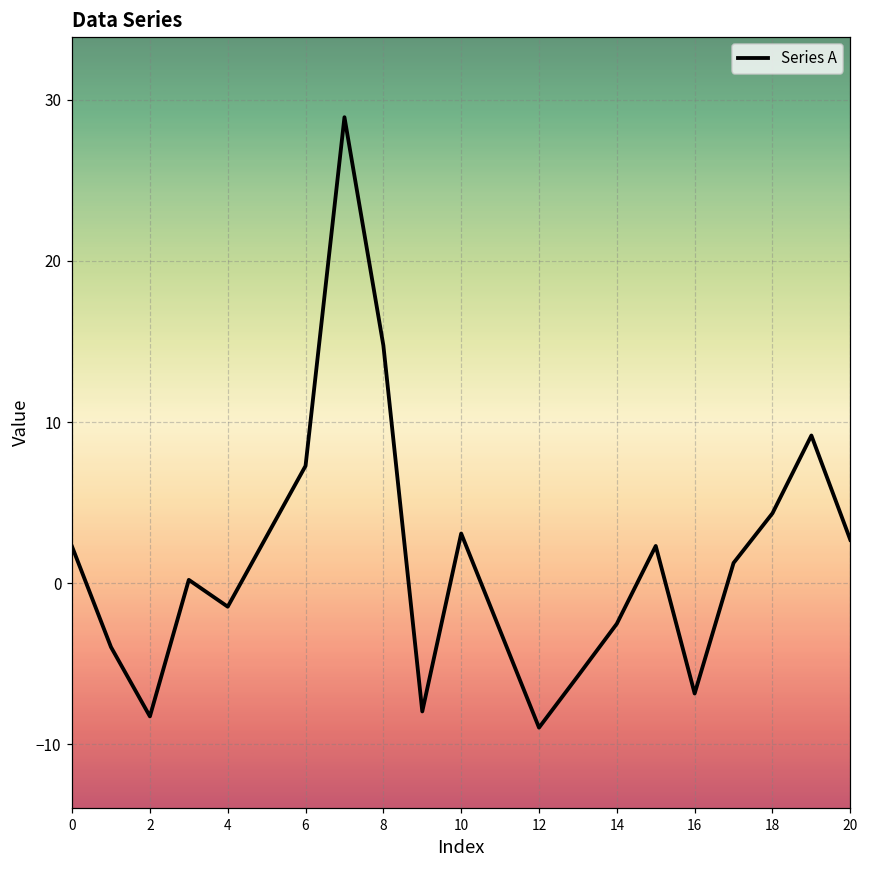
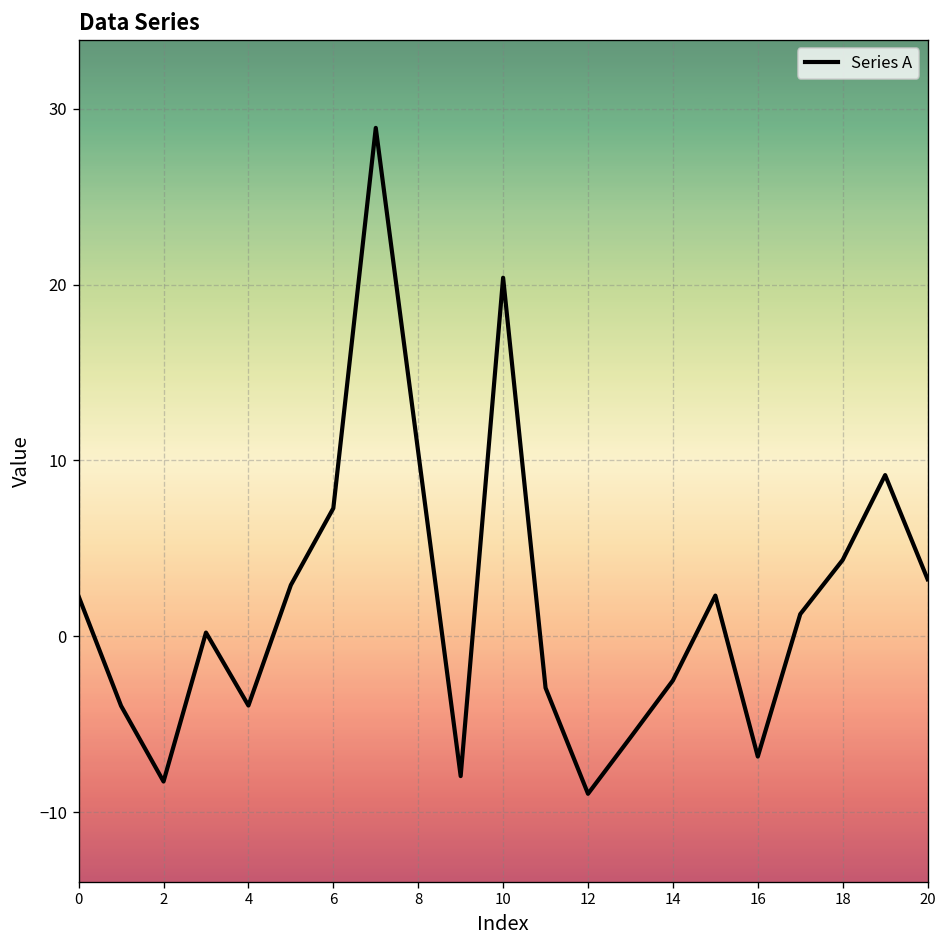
4: -1.5 -> -3.9
8: 14.8 -> 10.5
10: 3.1 -> 20.4
20: 2.7 -> 3.2
